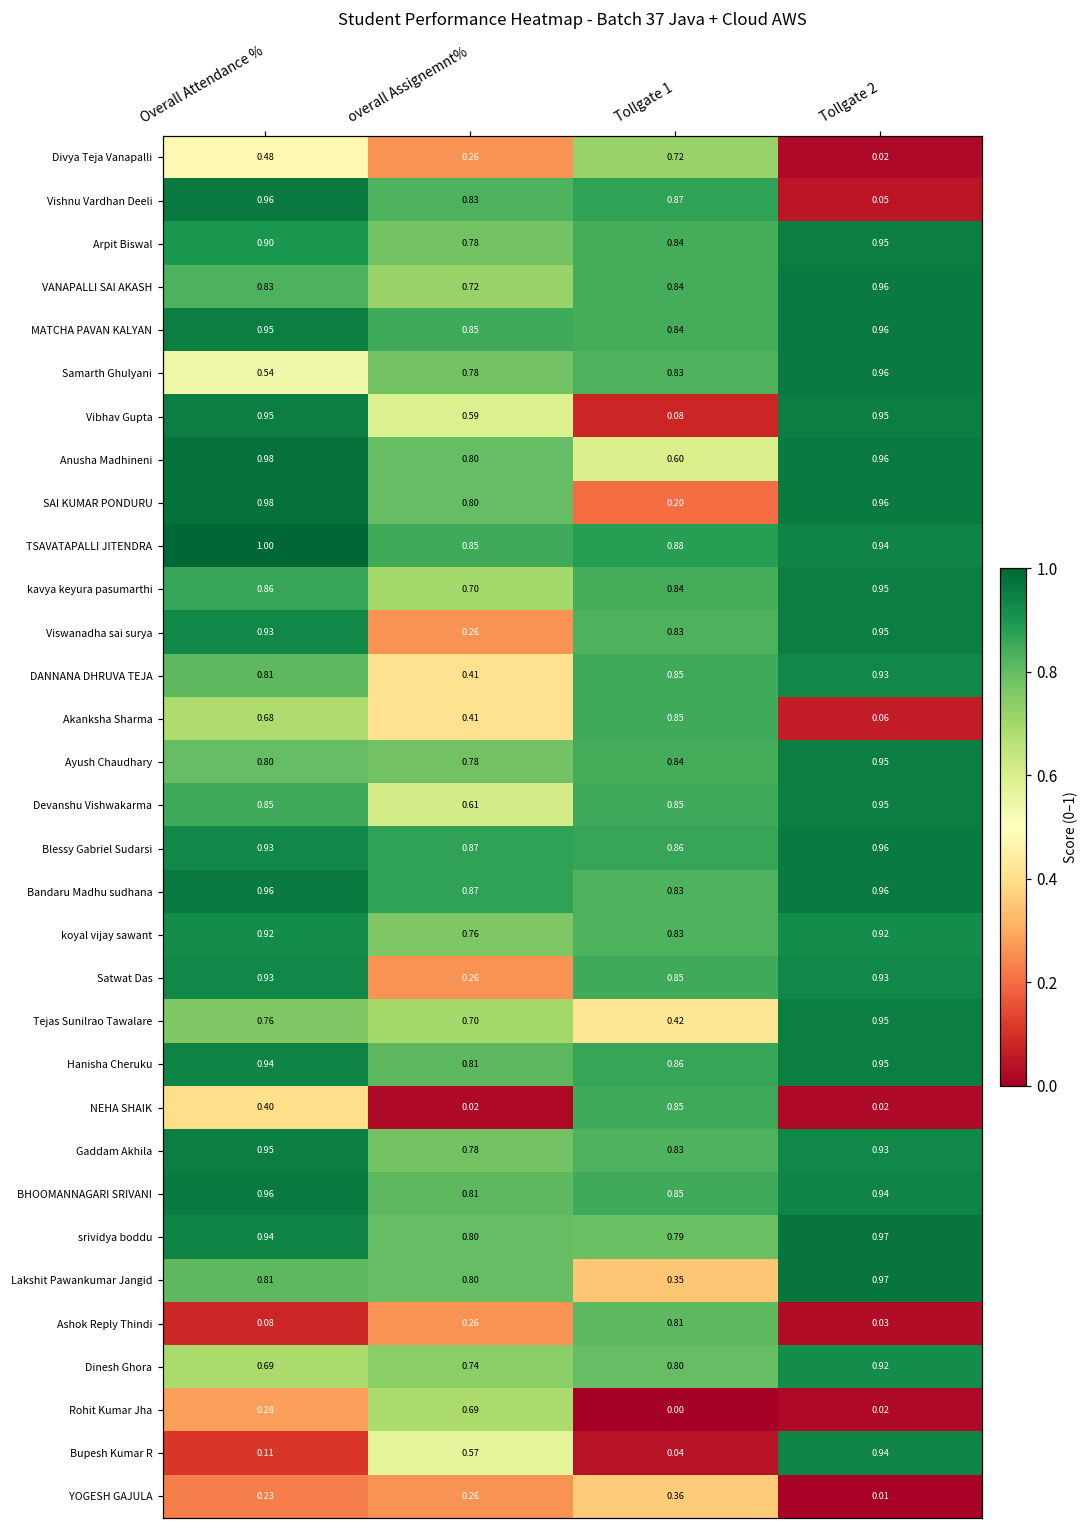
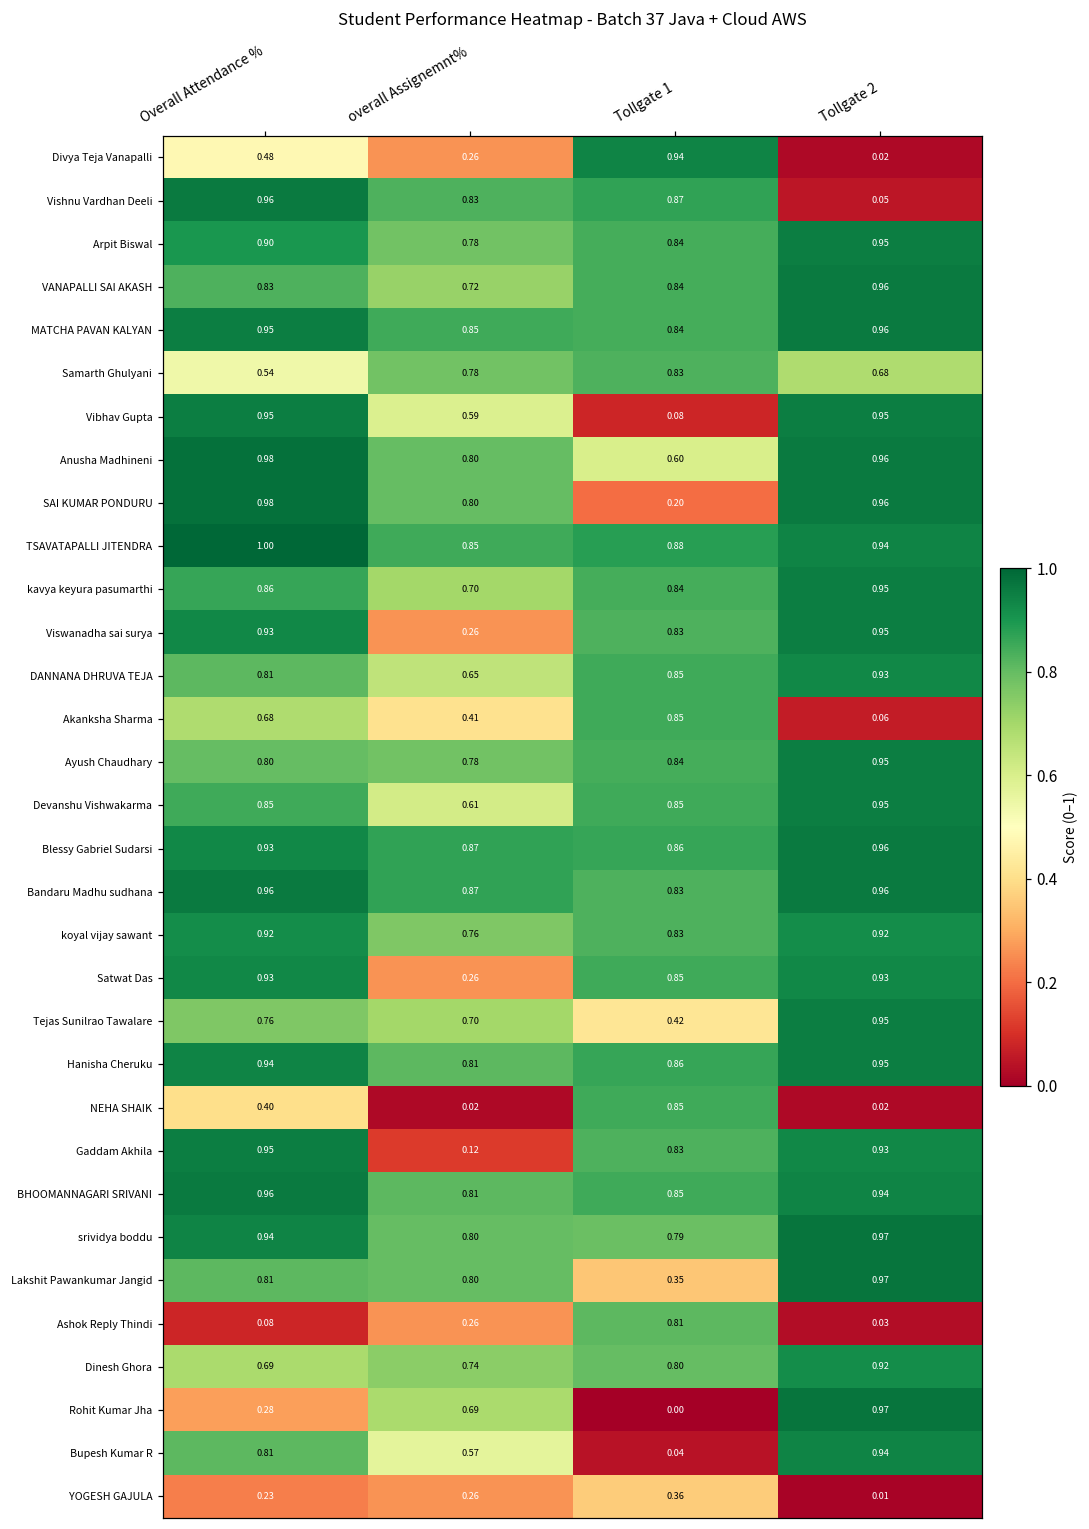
Divya Teja Vanapalli, Tollgate 1: 0.72 -> 0.94
Samarth Ghulyani, Tollgate 2: 0.96 -> 0.68
DANNANA DHRUVA TEJA, overall Assignemnt%: 0.41 -> 0.65
Gaddam Akhila, overall Assignemnt%: 0.78 -> 0.12
Rohit Kumar Jha, Tollgate 2: 0.02 -> 0.97
Bupesh Kumar R, Overall Attendance %: 0.11 -> 0.81
